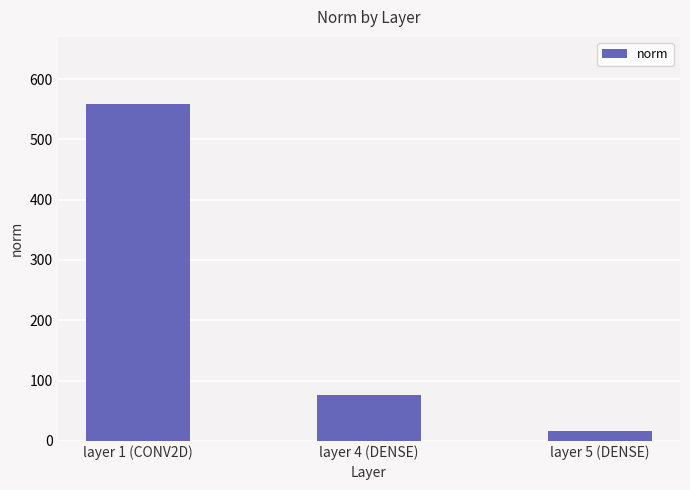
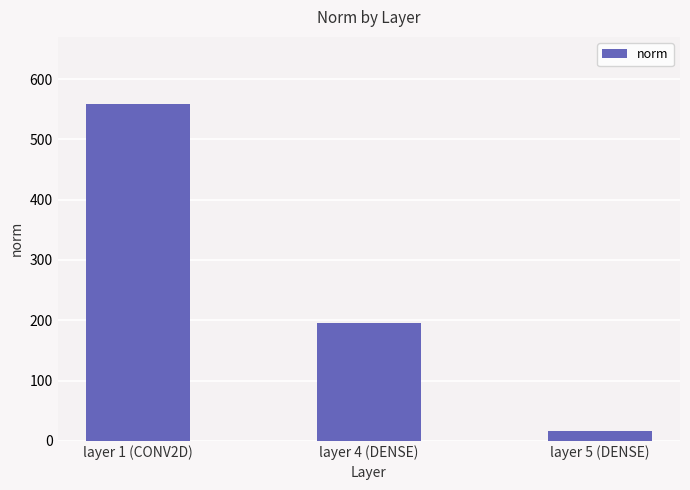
layer 4 (DENSE): 80 -> 190
